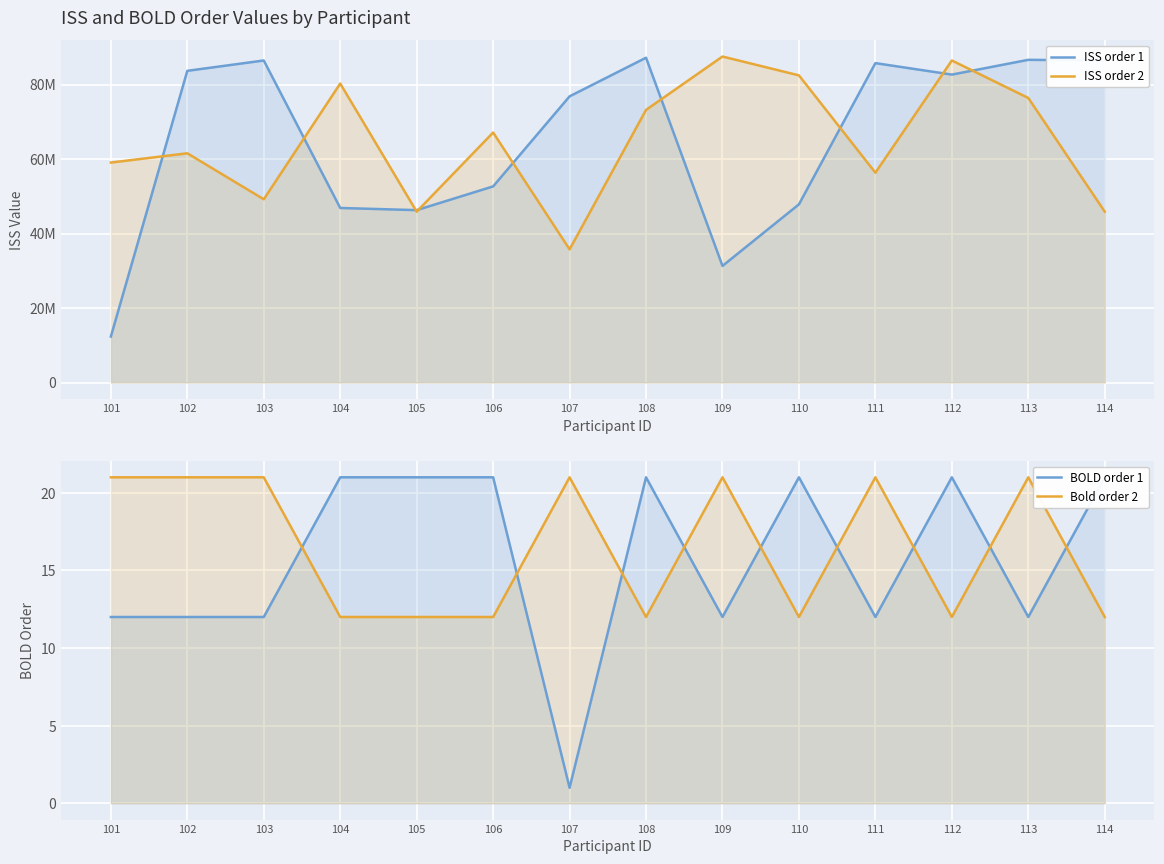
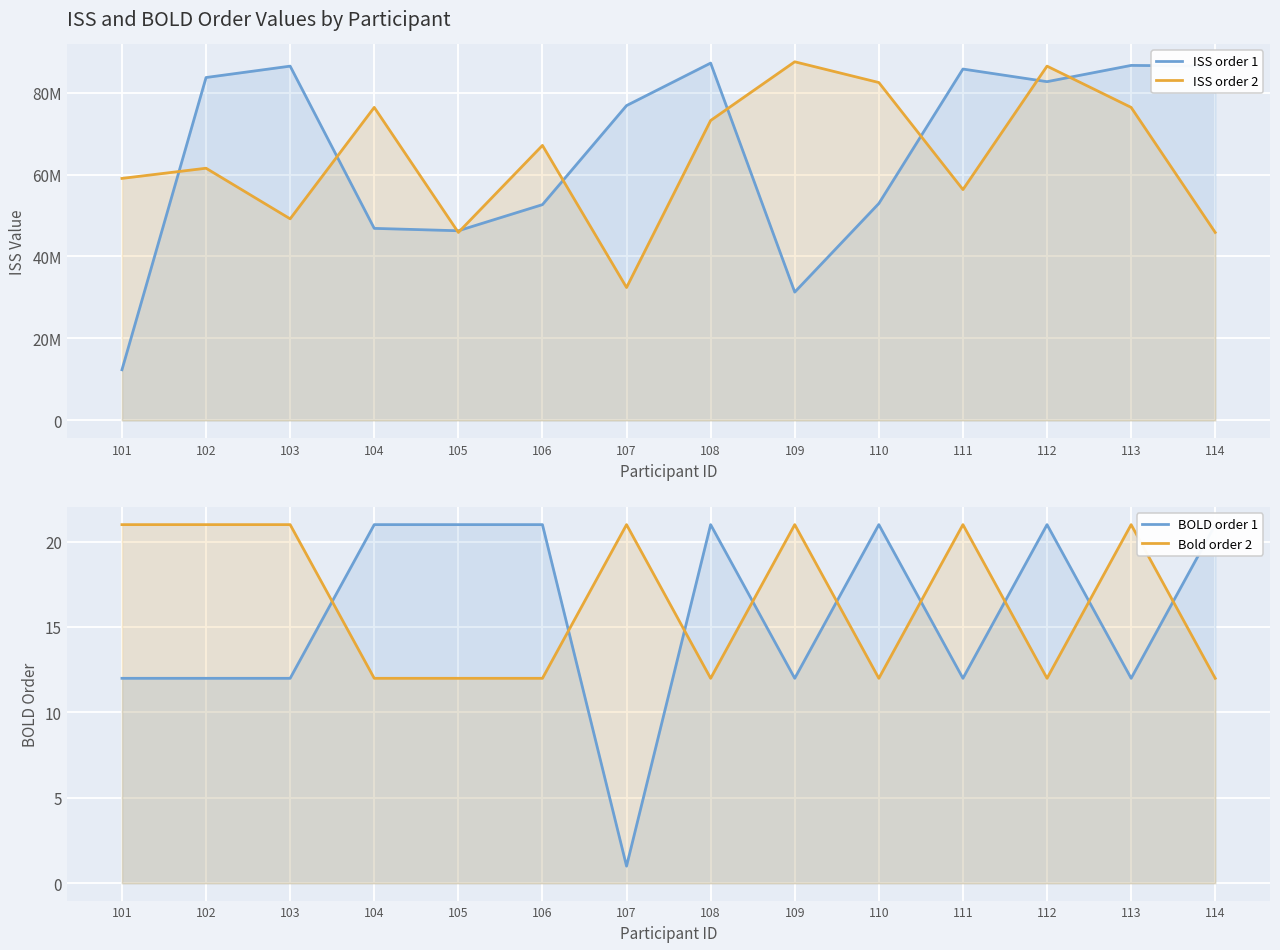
ISS and BOLD Order Values by Participant, ISS order 2, 104: 80000000 -> 76000000
ISS and BOLD Order Values by Participant, ISS order 2, 107: 36000000 -> 32000000
ISS and BOLD Order Values by Participant, ISS order 1, 110: 48000000 -> 53000000
